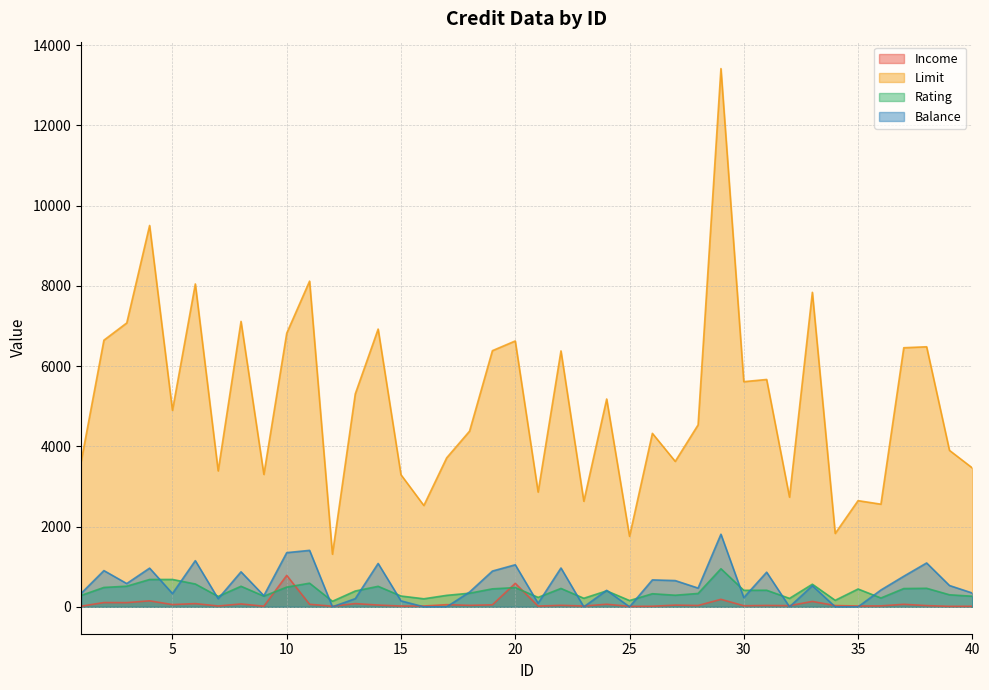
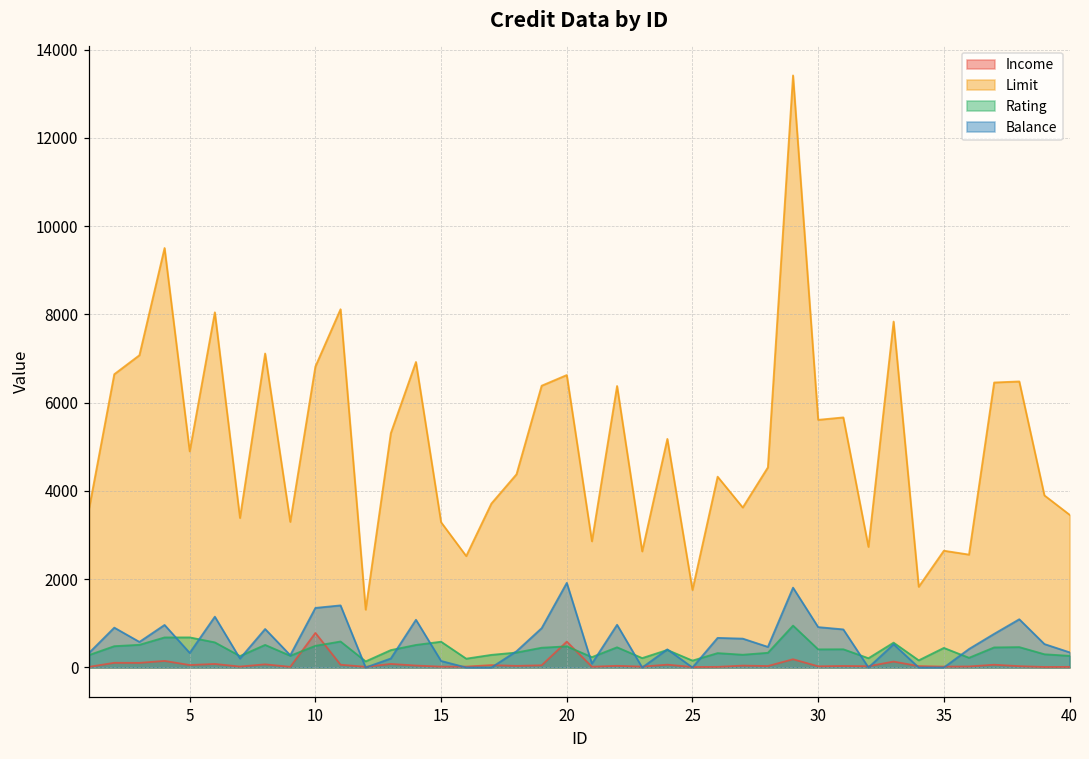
Rating, 15: 300 -> 600
Balance, 20: 1000 -> 1900
Balance, 30: 200 -> 900
